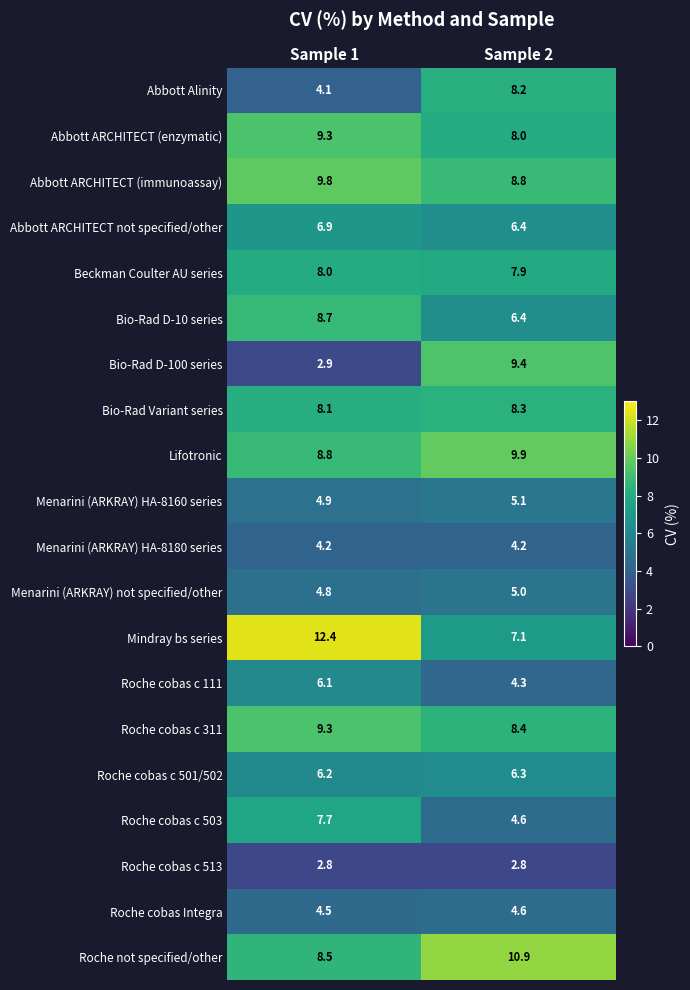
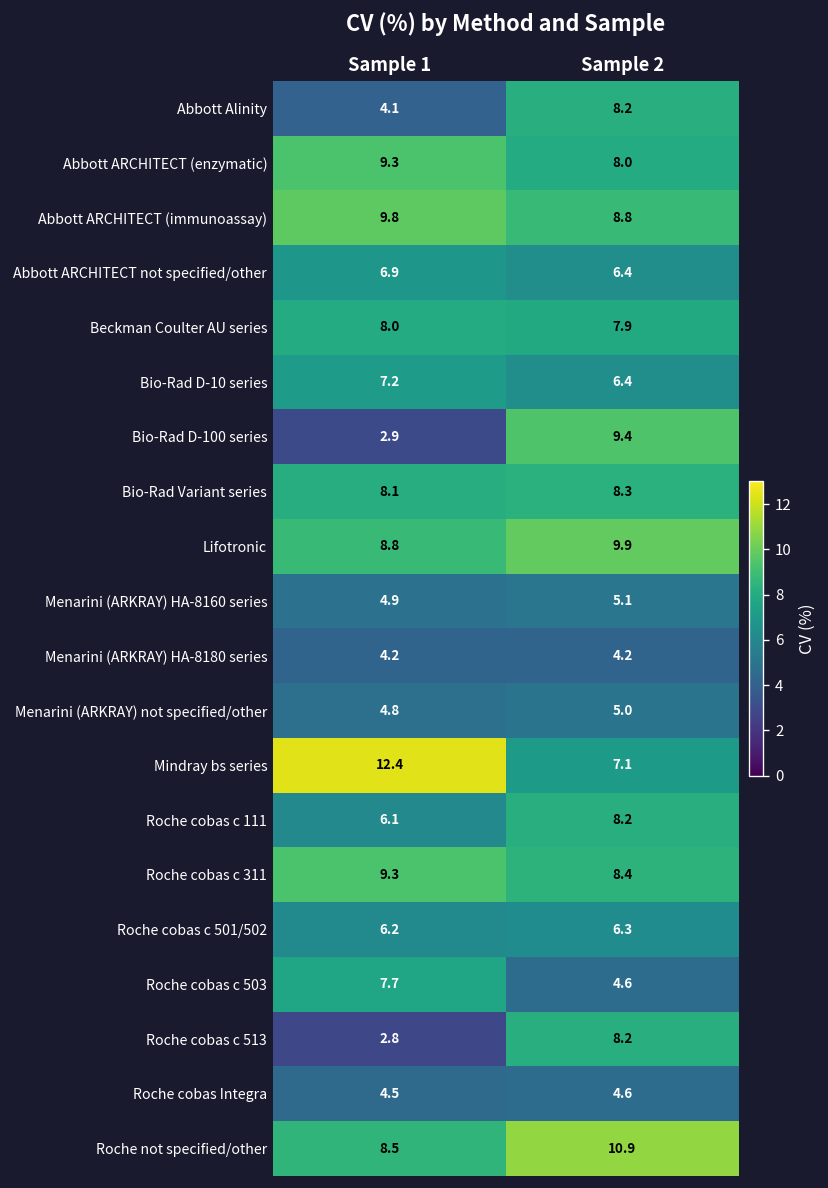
Bio-Rad D-10 series, Sample 1: 8.7 -> 7.2
Roche cobas c 111, Sample 2: 4.3 -> 8.2
Roche cobas c 513, Sample 2: 2.8 -> 8.2
